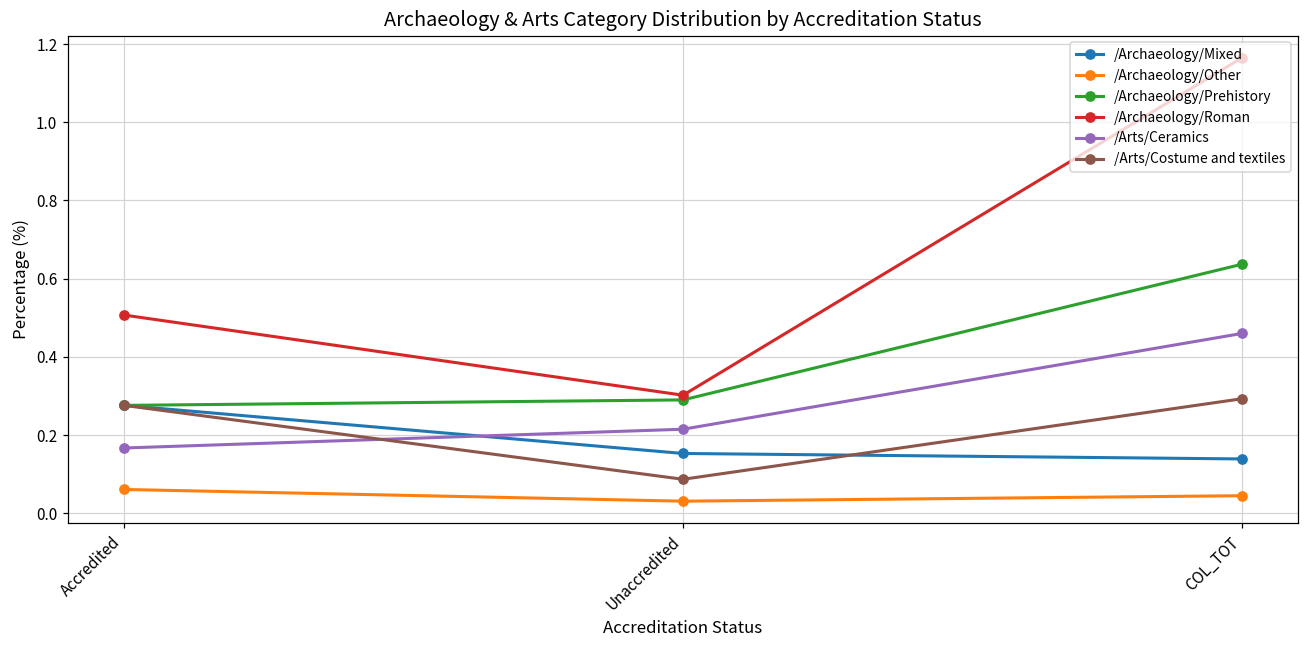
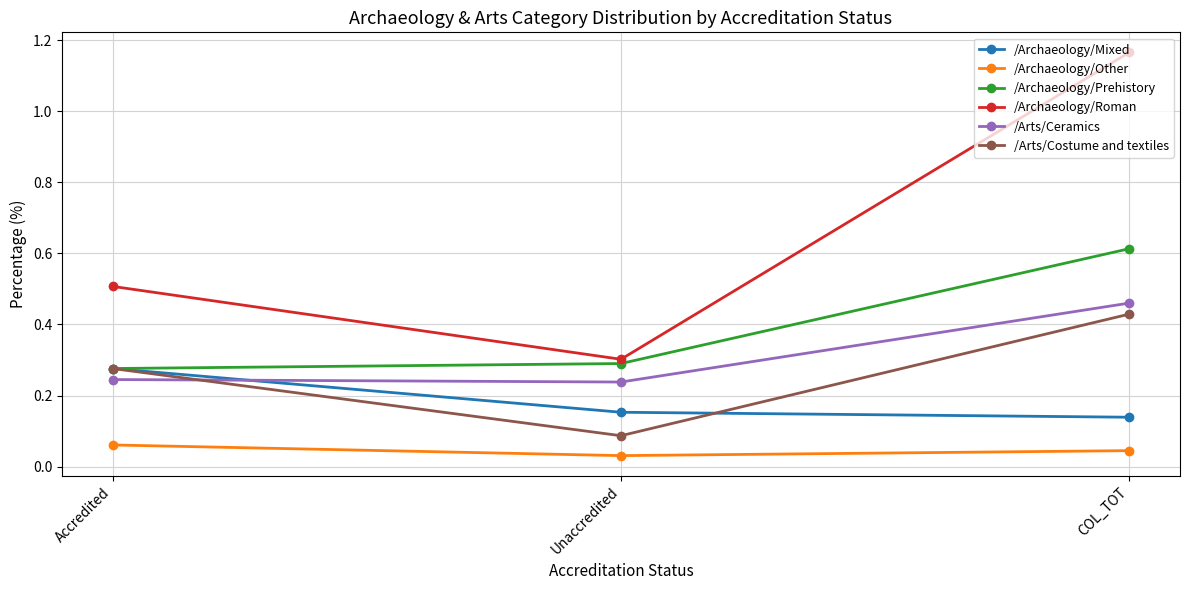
/Arts/Ceramics, Accredited: 0.17 -> 0.25
/Arts/Ceramics, Unaccredited: 0.22 -> 0.24
/Archaeology/Prehistory, COL_TOT: 0.64 -> 0.61
/Arts/Costume and textiles, COL_TOT: 0.29 -> 0.43
